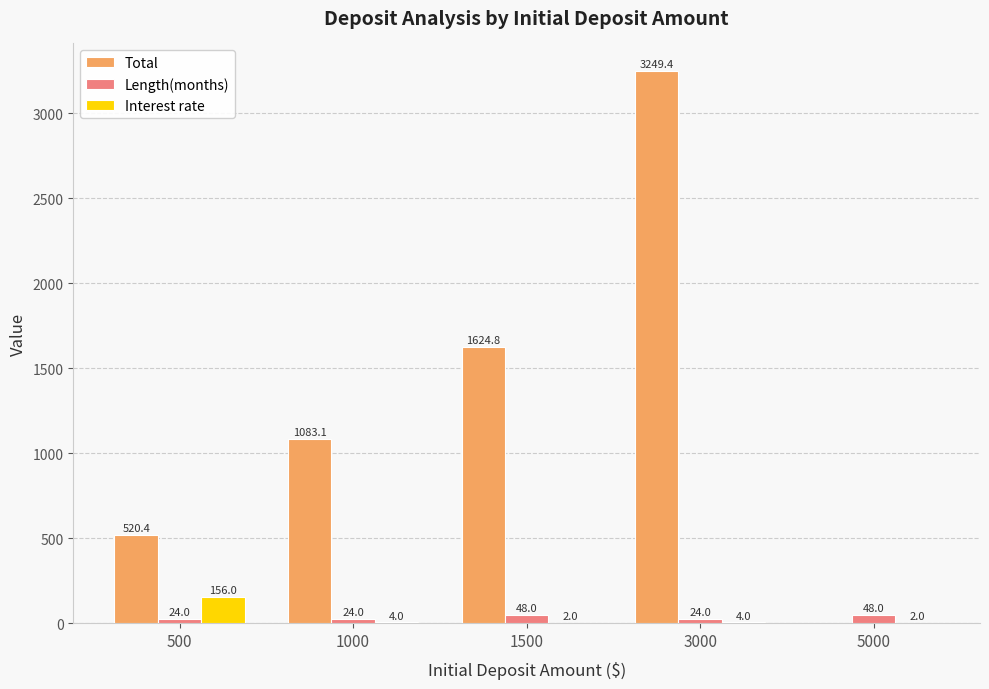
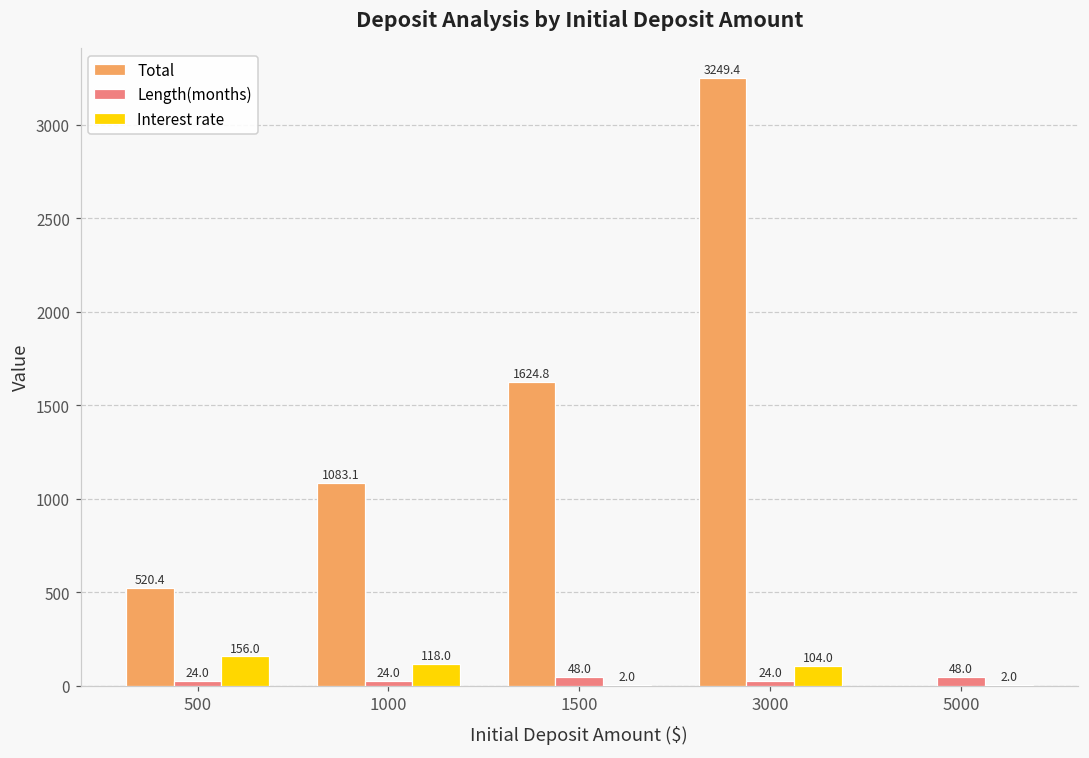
Interest rate, 1000: 4.0 -> 118.0
Interest rate, 3000: 4.0 -> 104.0
